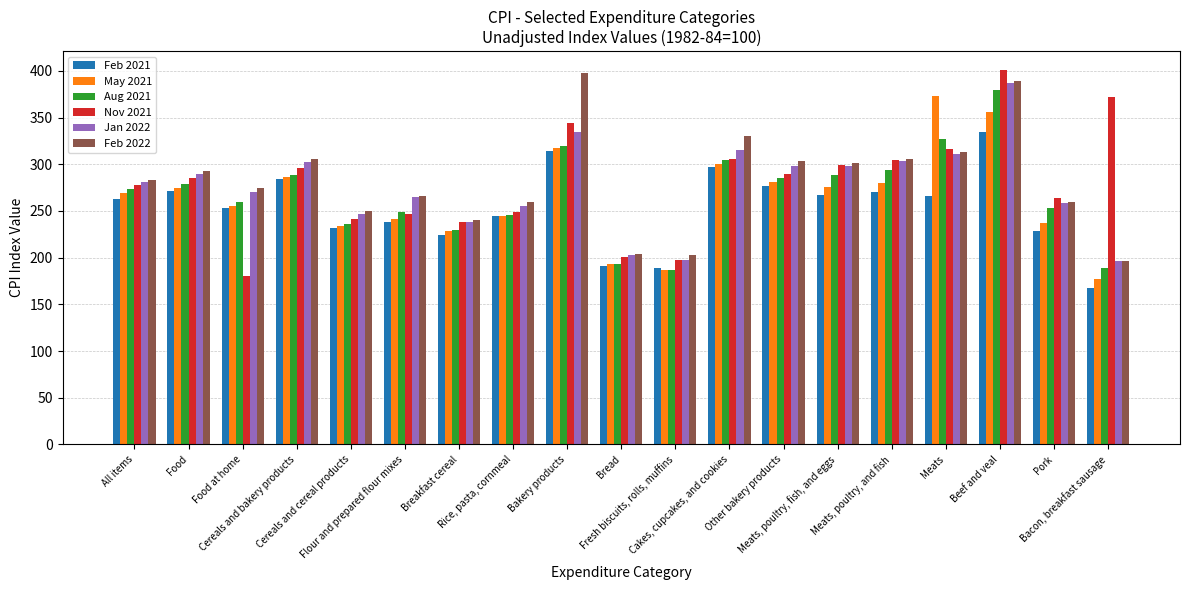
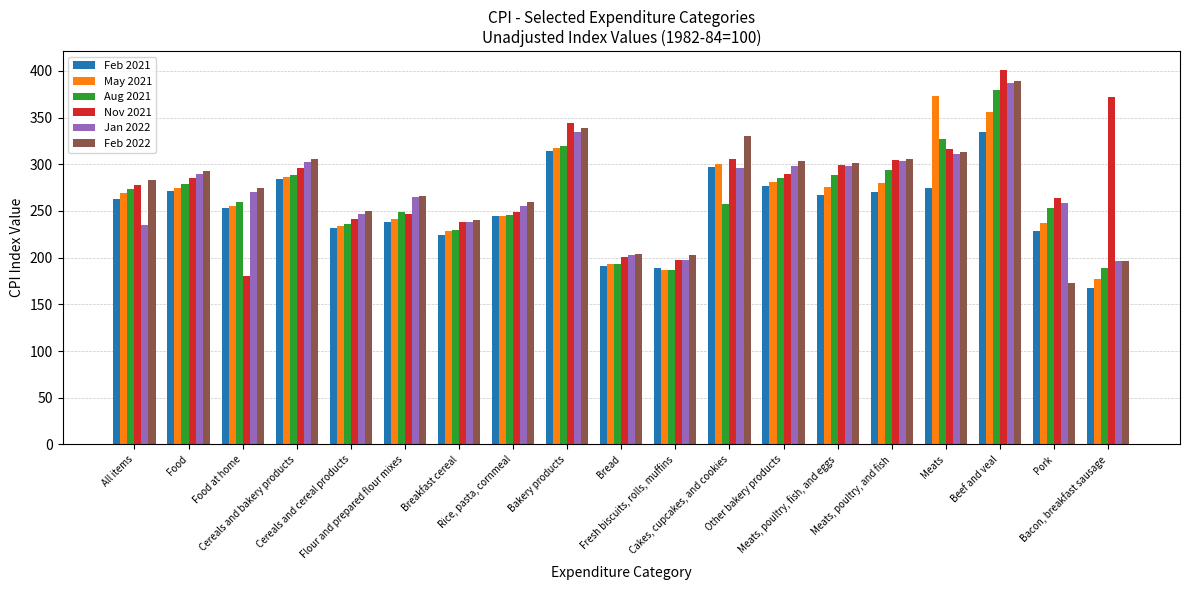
Jan 2022, All items: 280 -> 240
Feb 2022, Bakery products: 400 -> 340
Aug 2021, Cakes, cupcakes, and cookies: 300 -> 260
Jan 2022, Cakes, cupcakes, and cookies: 320 -> 300
Feb 2021, Meats: 270 -> 280
Feb 2022, Pork: 260 -> 170
